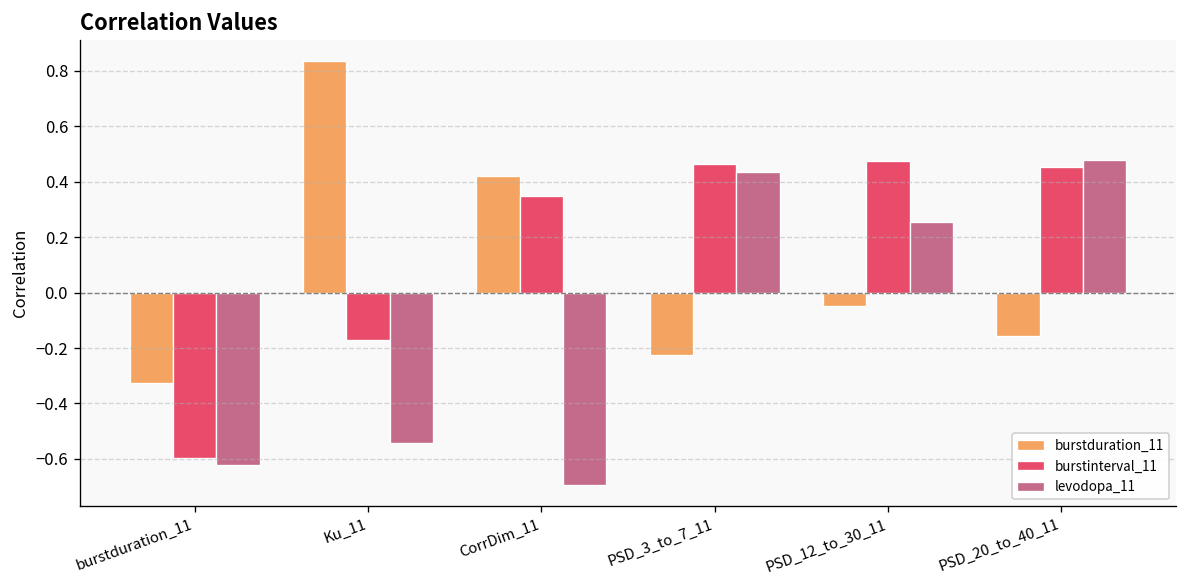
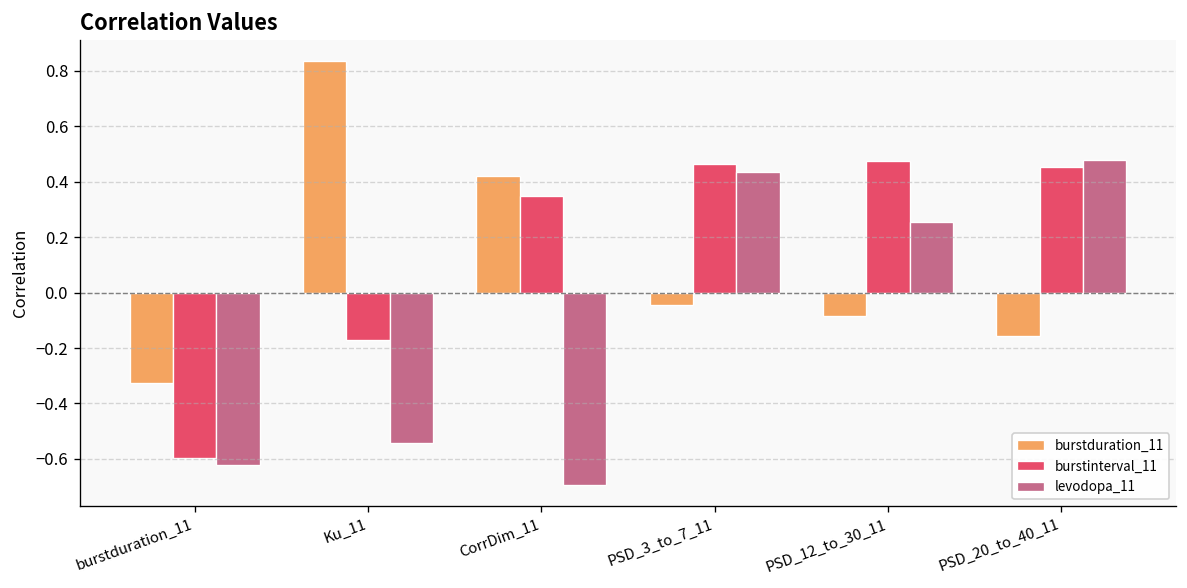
burstduration_11, PSD_3_to_7_11: -0.22 -> -0.05
burstduration_11, PSD_12_to_30_11: -0.05 -> -0.08
